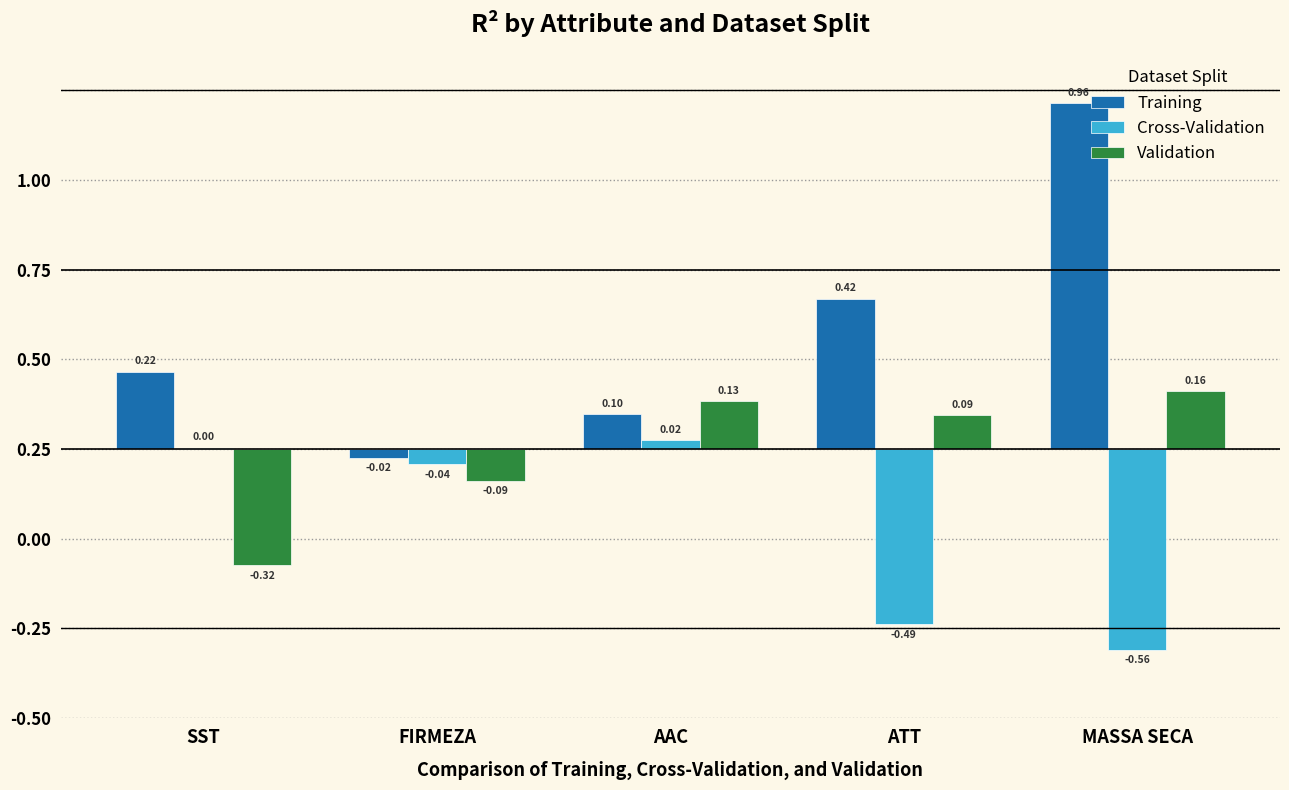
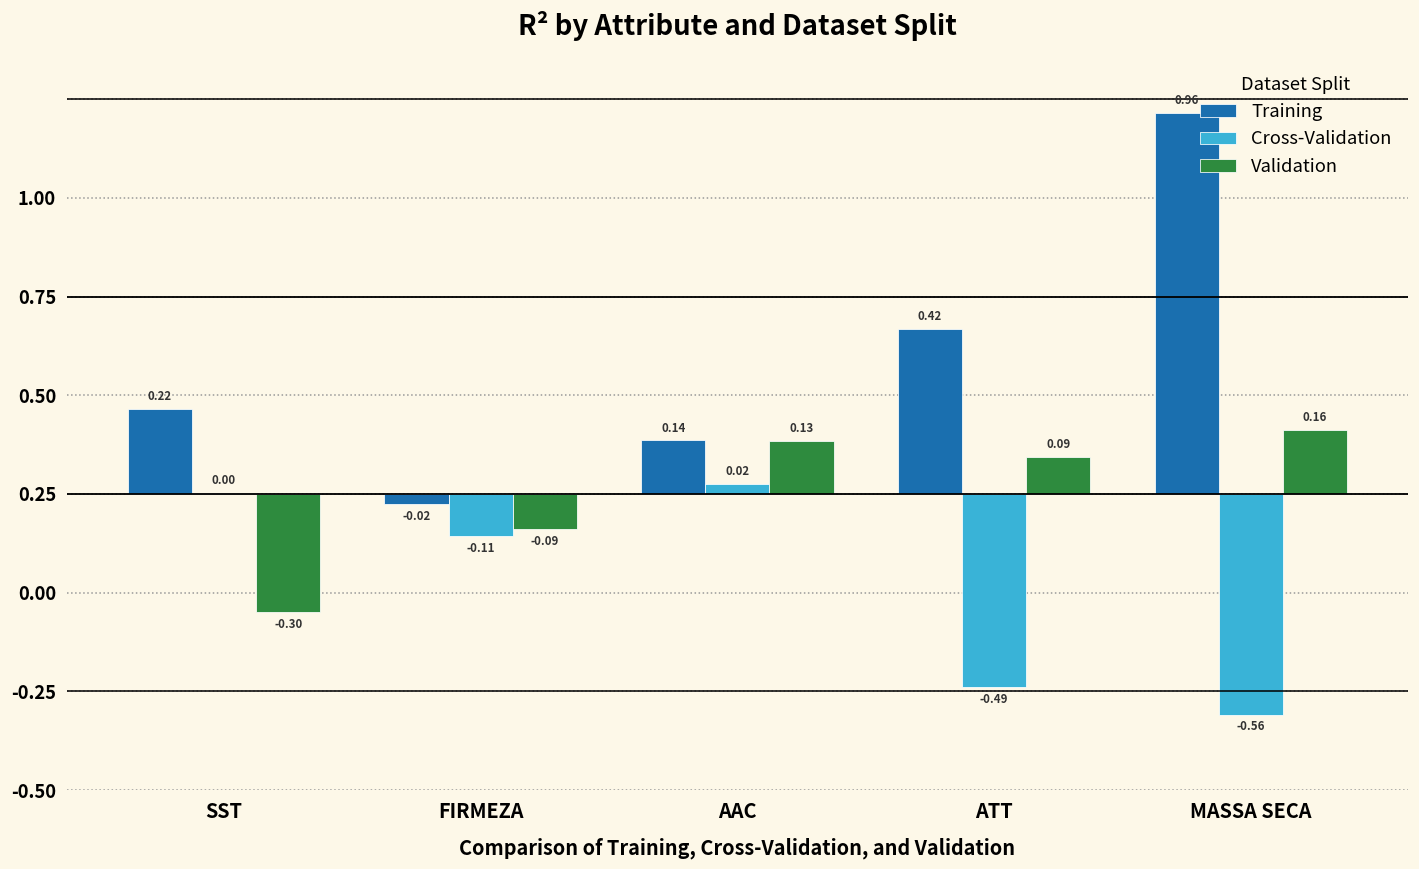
Validation, SST: -0.32 -> -0.30
Cross-Validation, FIRMEZA: -0.04 -> -0.11
Training, AAC: 0.10 -> 0.14
